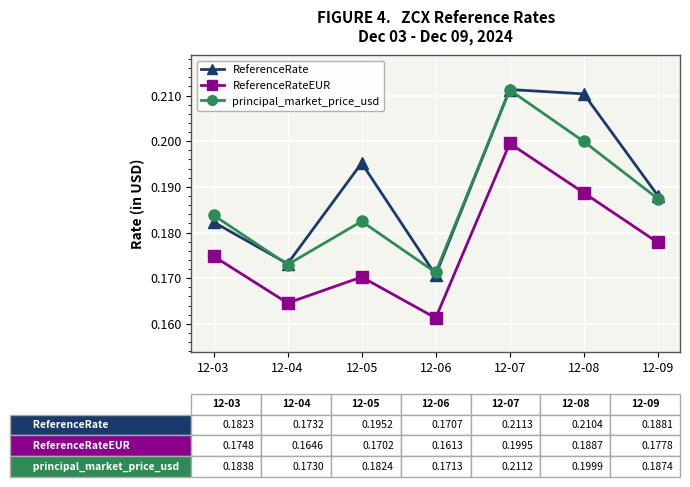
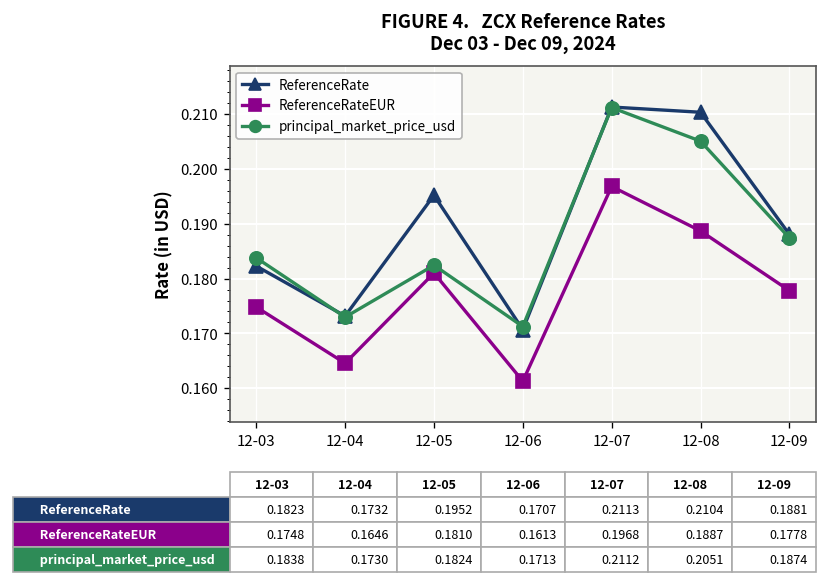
ReferenceRateEUR, 12-05: 0.1702 -> 0.1810
ReferenceRateEUR, 12-07: 0.1995 -> 0.1968
principal_market_price_usd, 12-08: 0.1999 -> 0.2051
